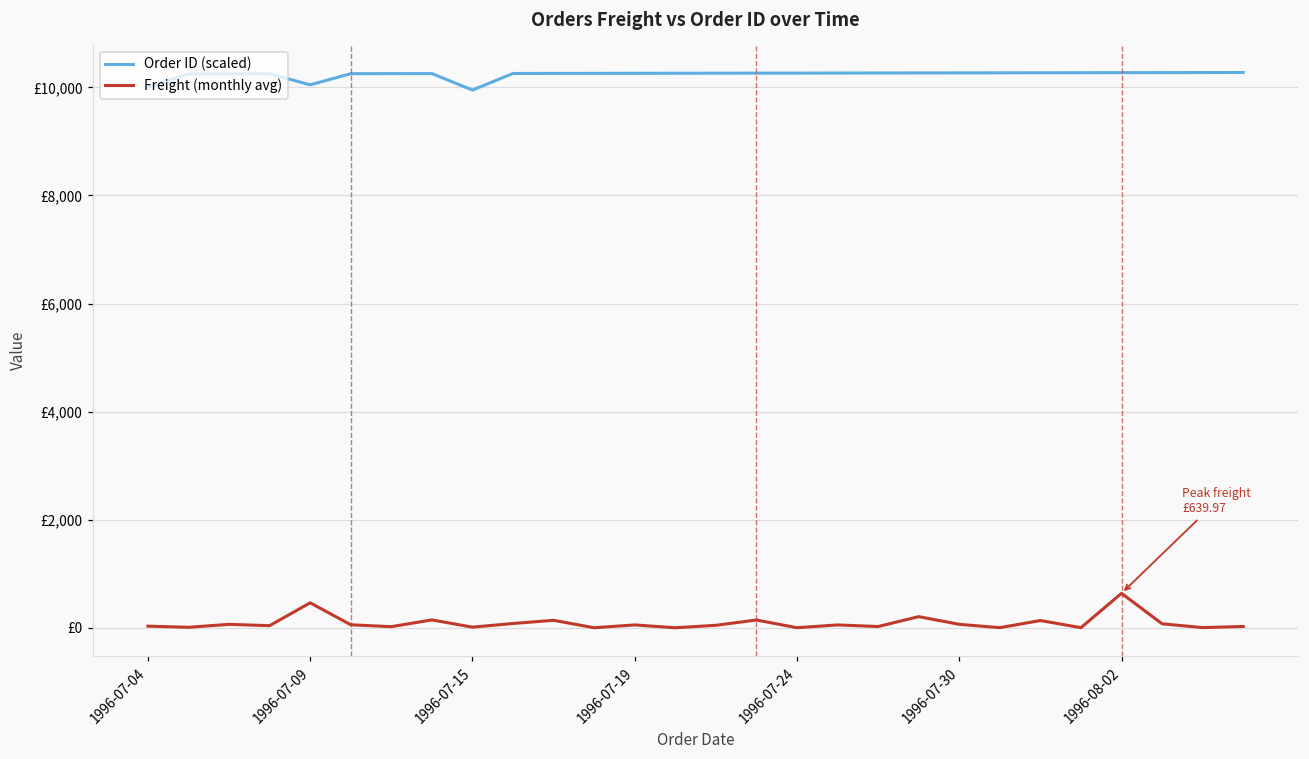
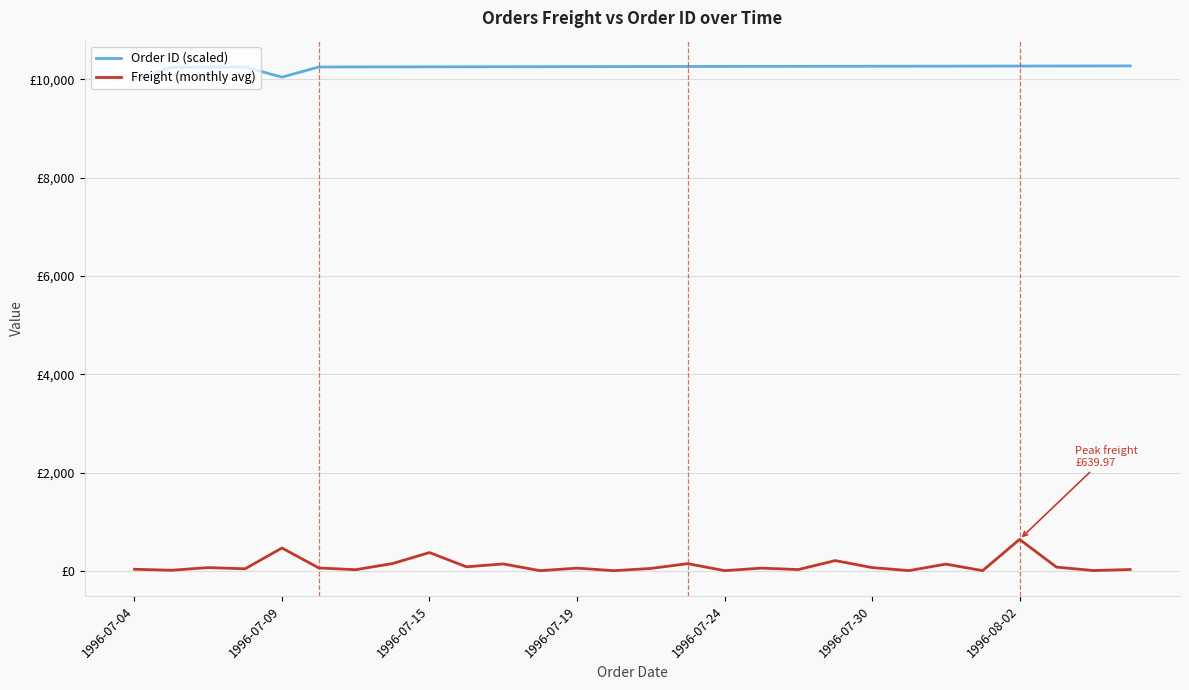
Order ID (scaled), 1996-07-15: £10,000 -> £10,300
Freight (monthly avg), 1996-07-15: £0 -> £400
